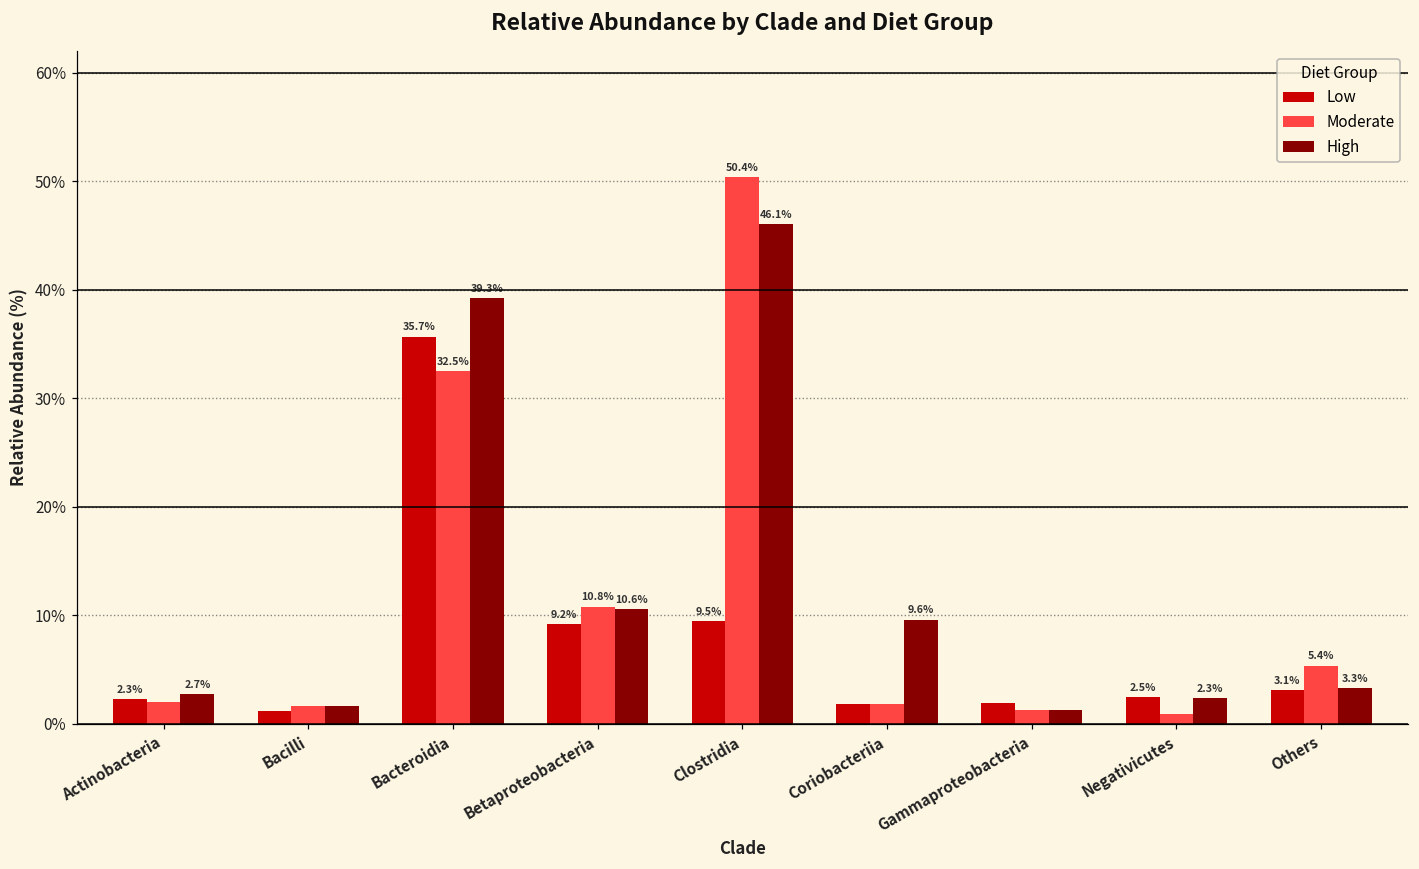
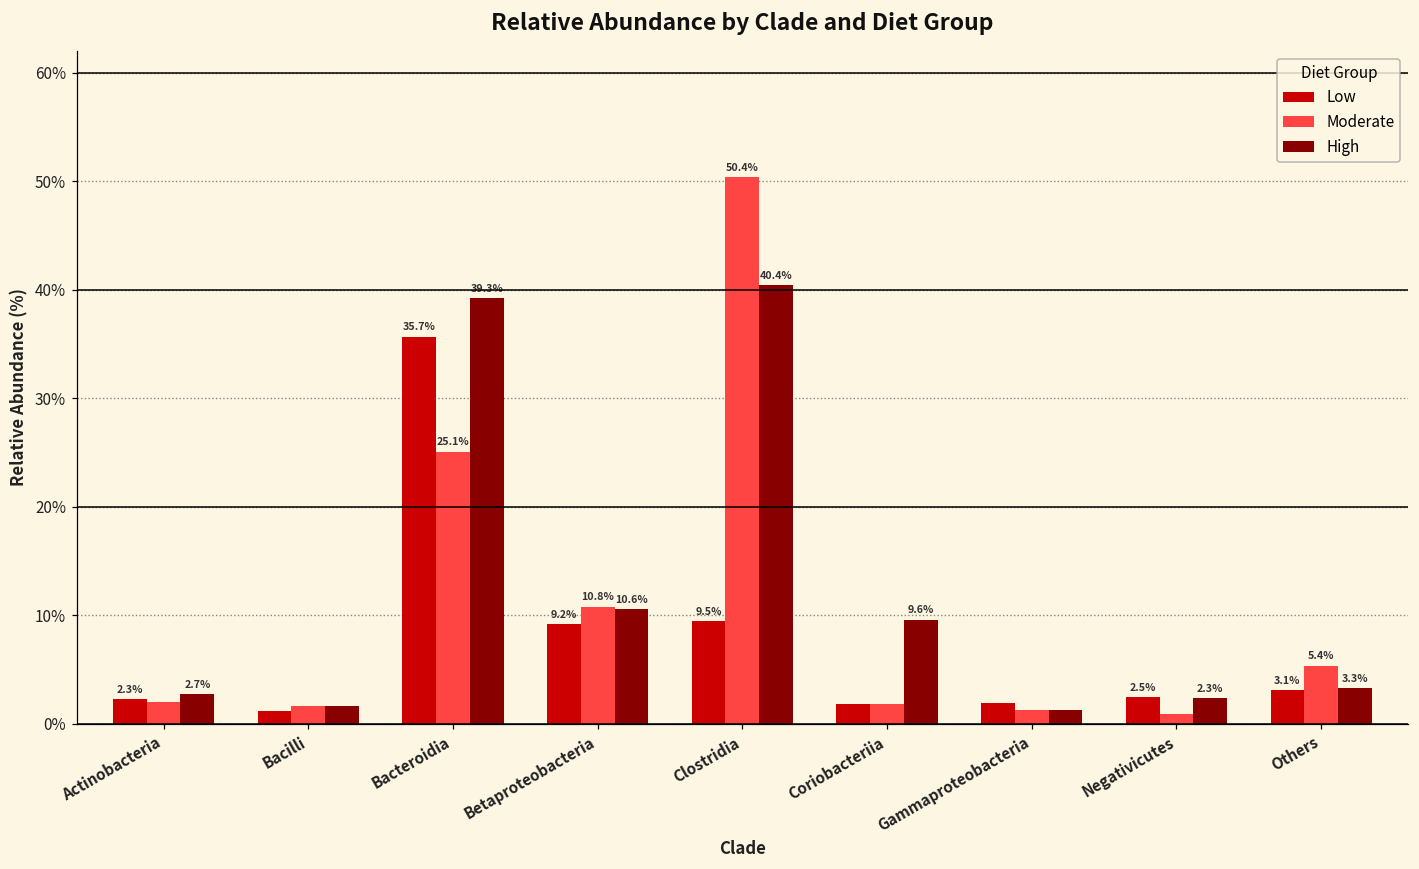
Moderate, Bacteroidia: 32.5% -> 25.1%
High, Clostridia: 46.1% -> 40.4%
